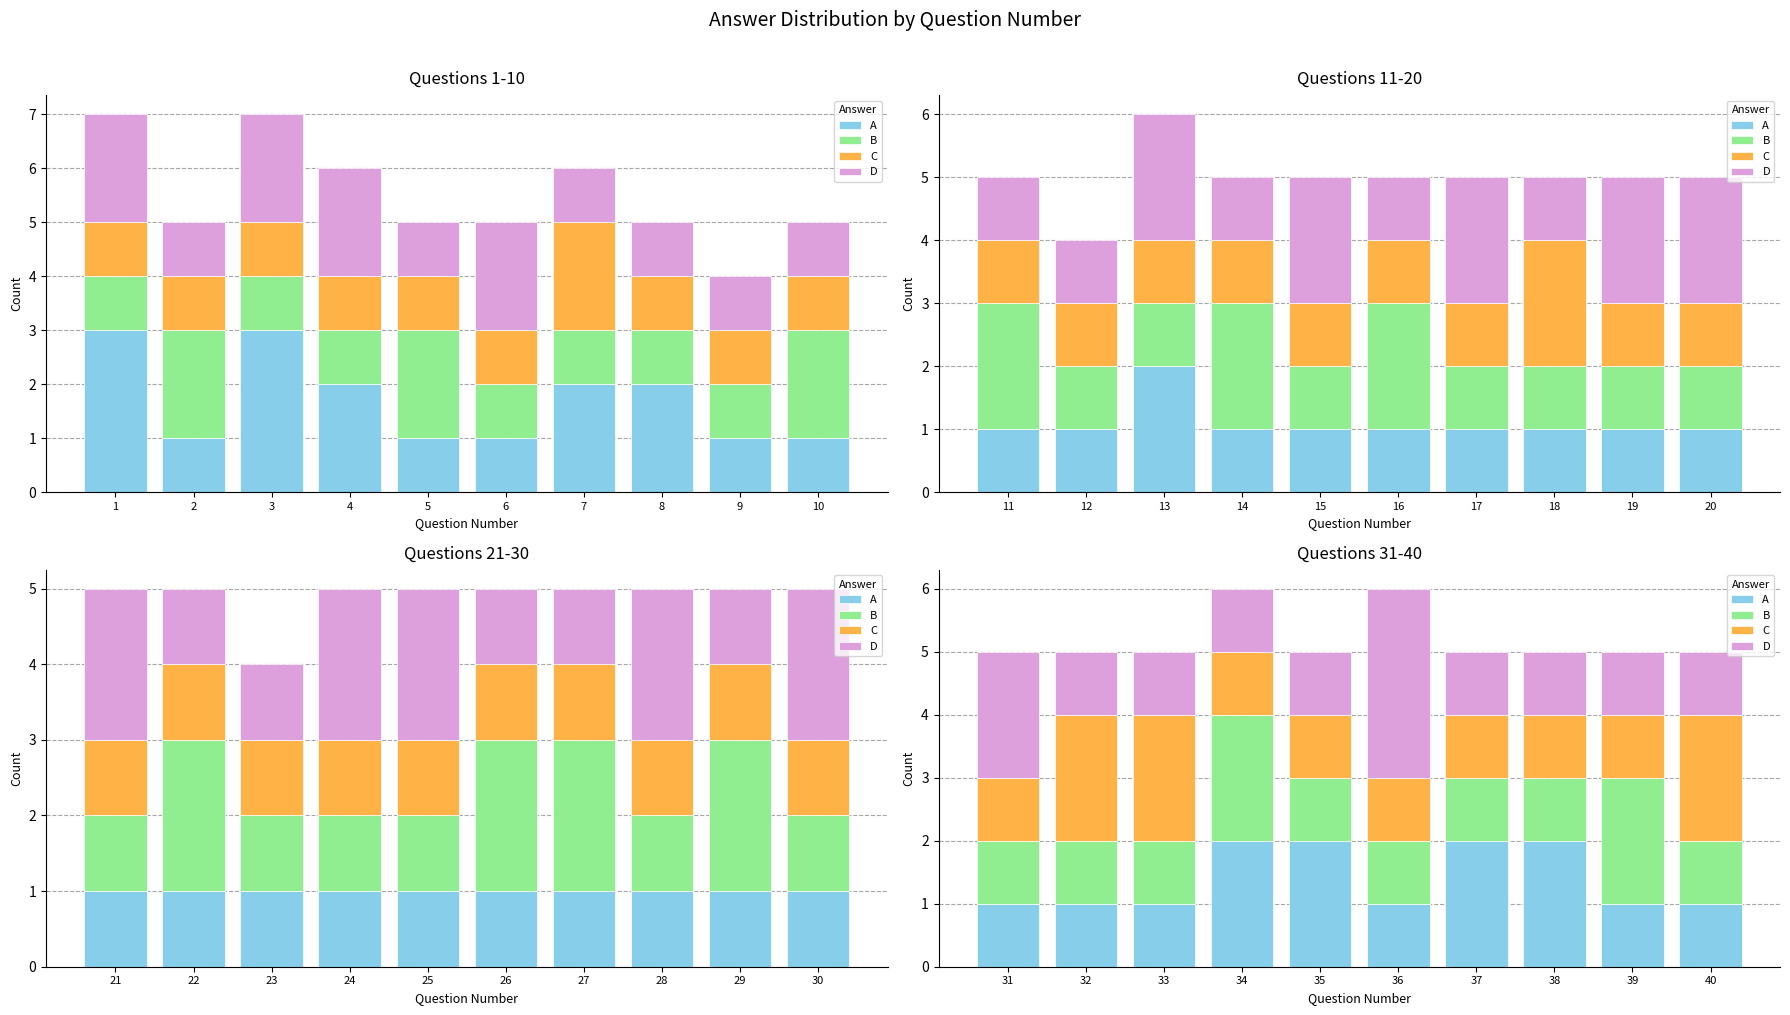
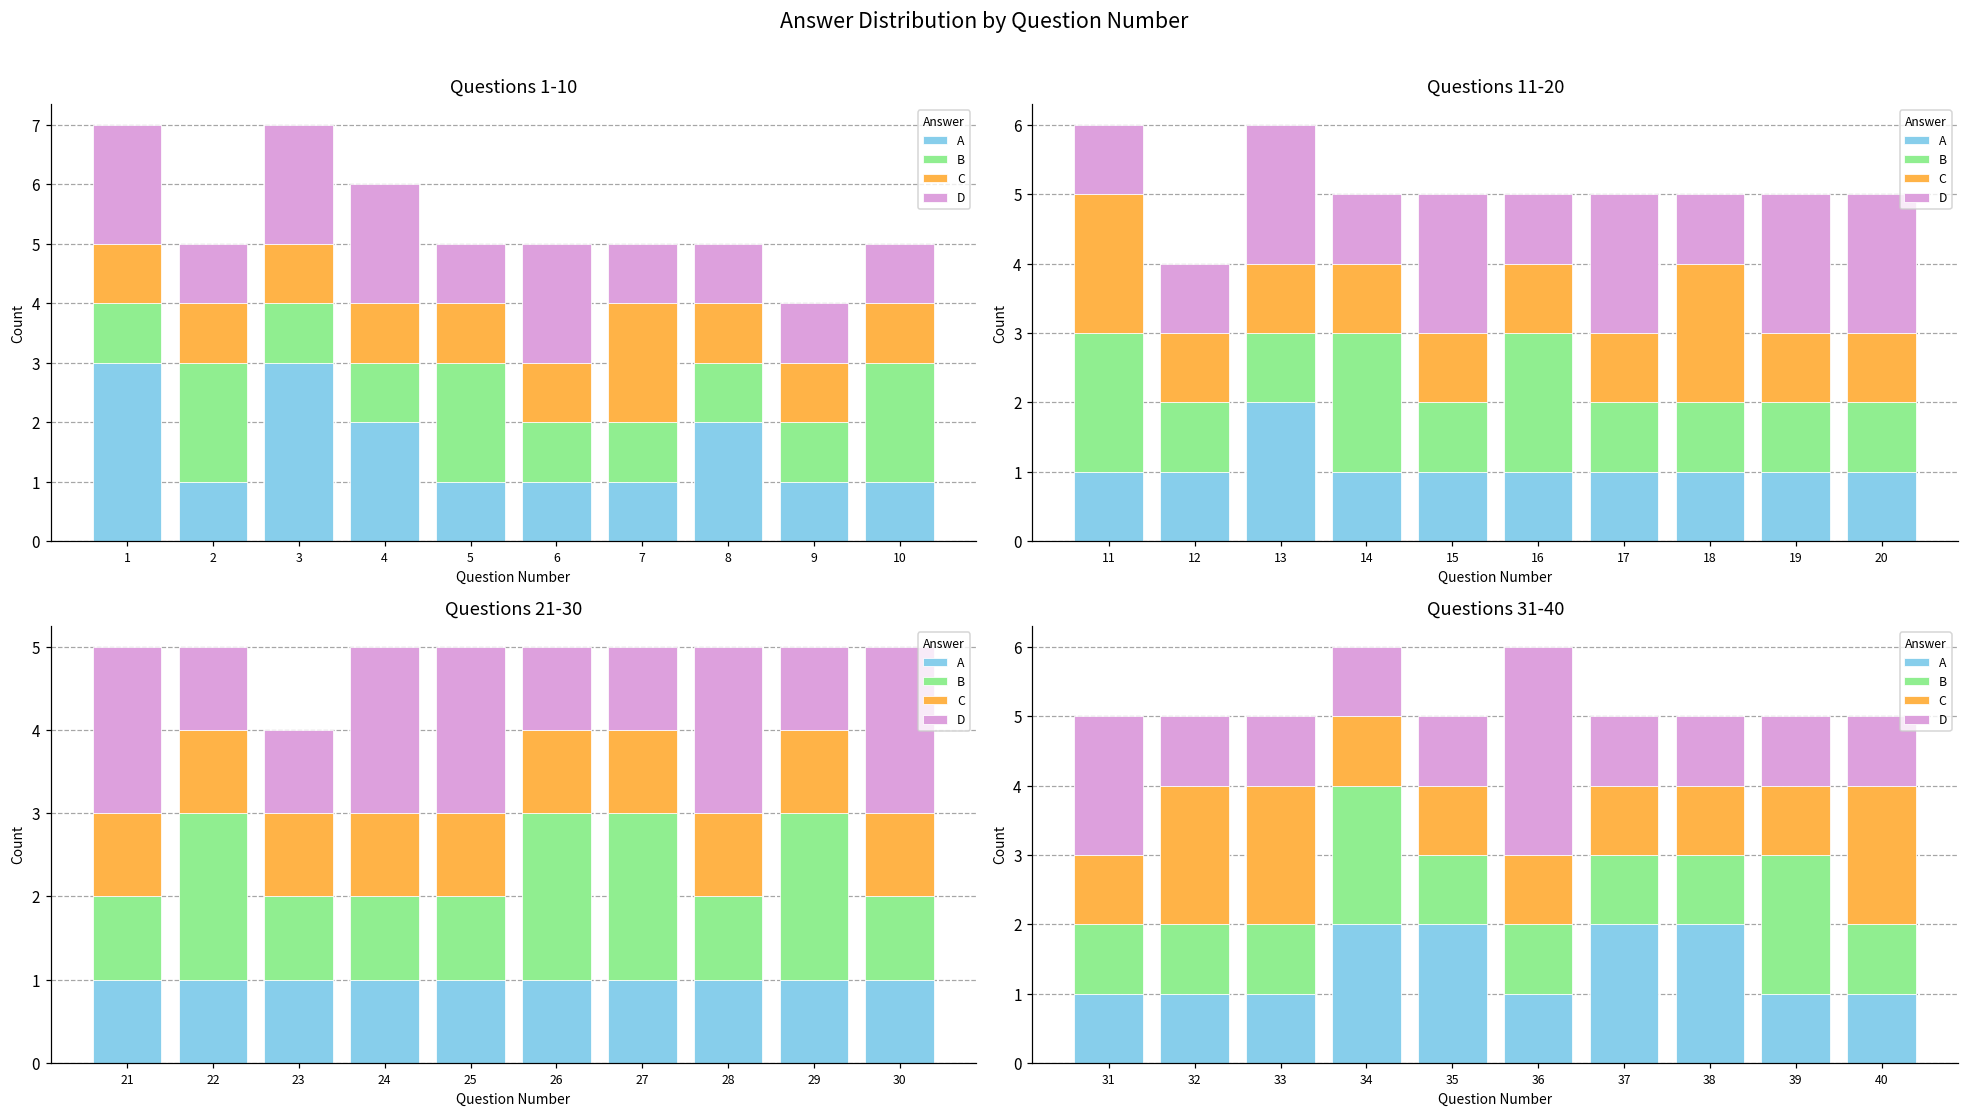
Questions 1-10, A, 7: 2 -> 1
Questions 11-20, C, 11: 1 -> 2
